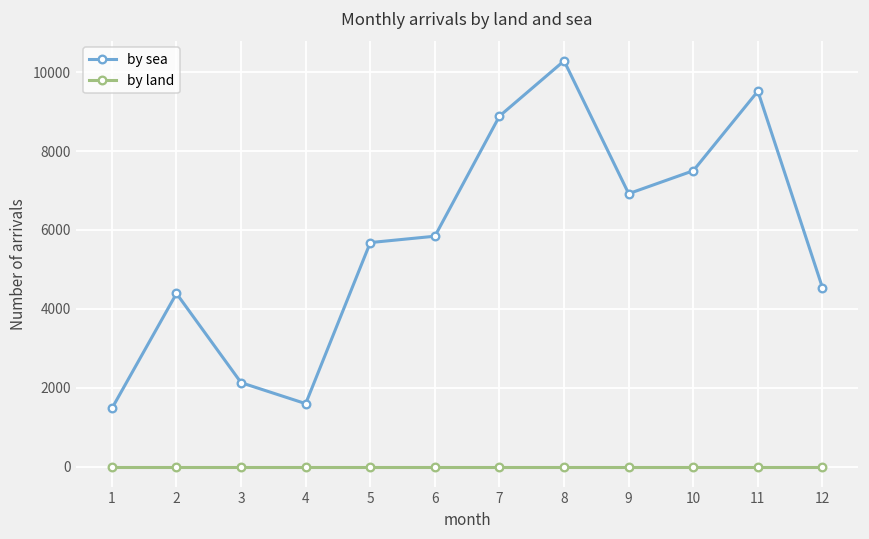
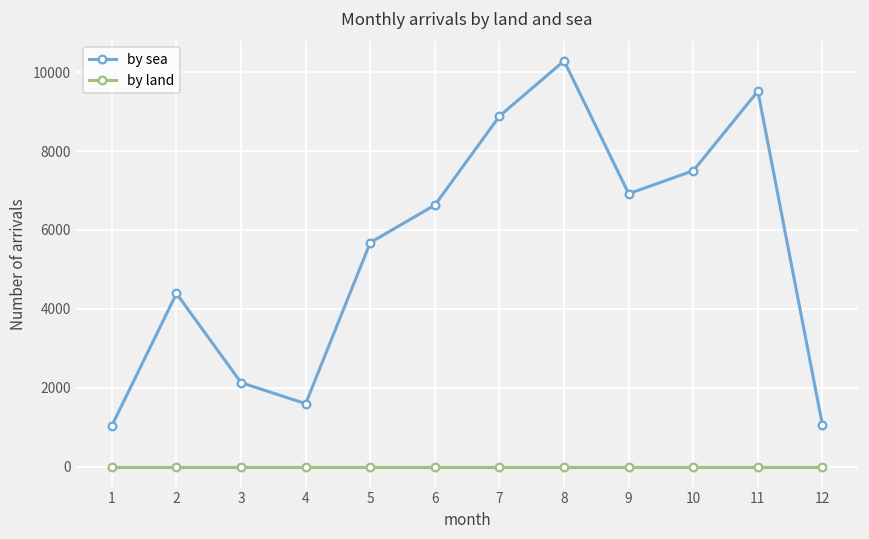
by sea, 1: 1500 -> 1000
by sea, 6: 5800 -> 6600
by sea, 12: 4500 -> 1000
